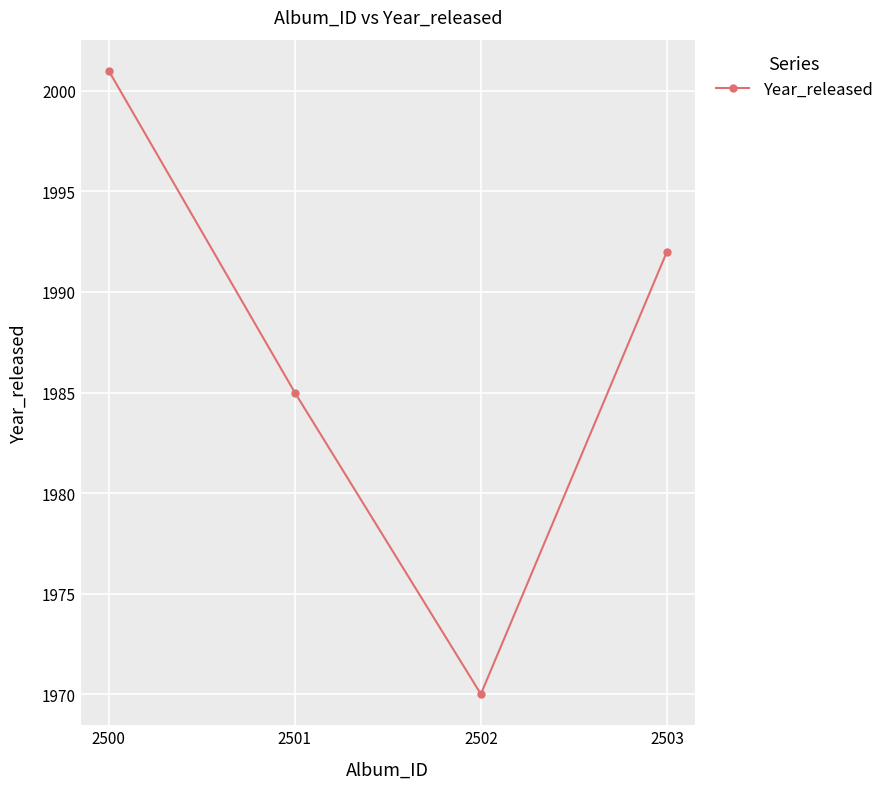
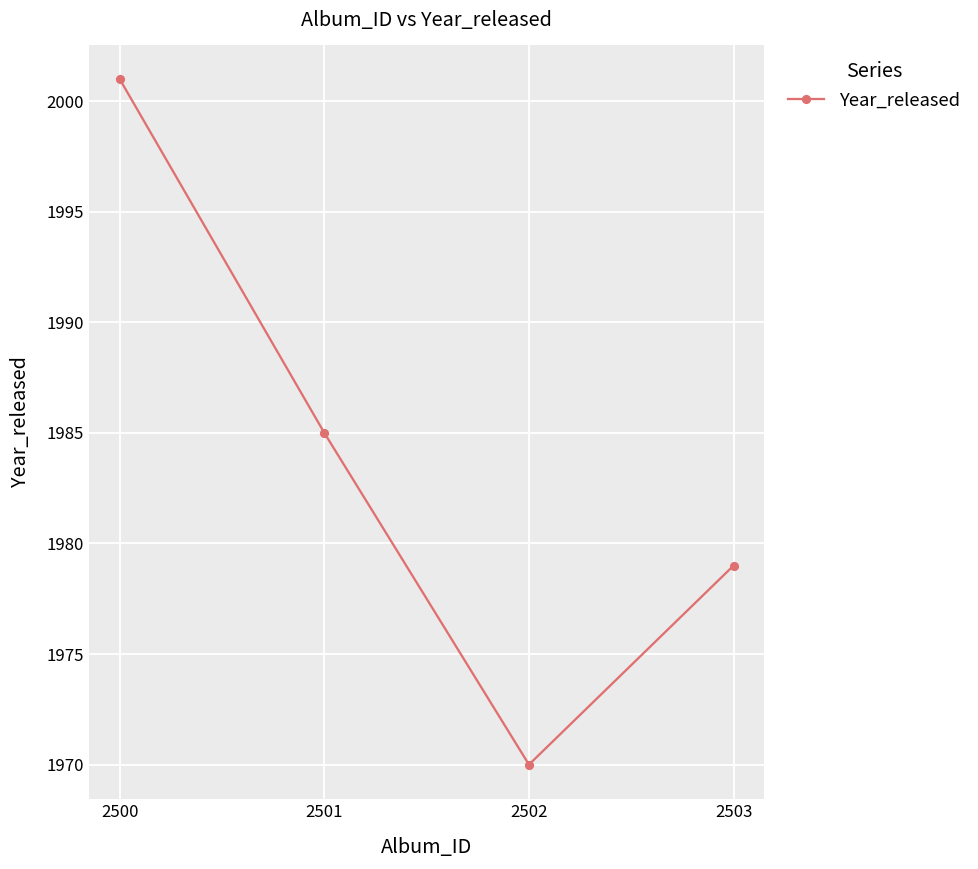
2503: 1992 -> 1979
